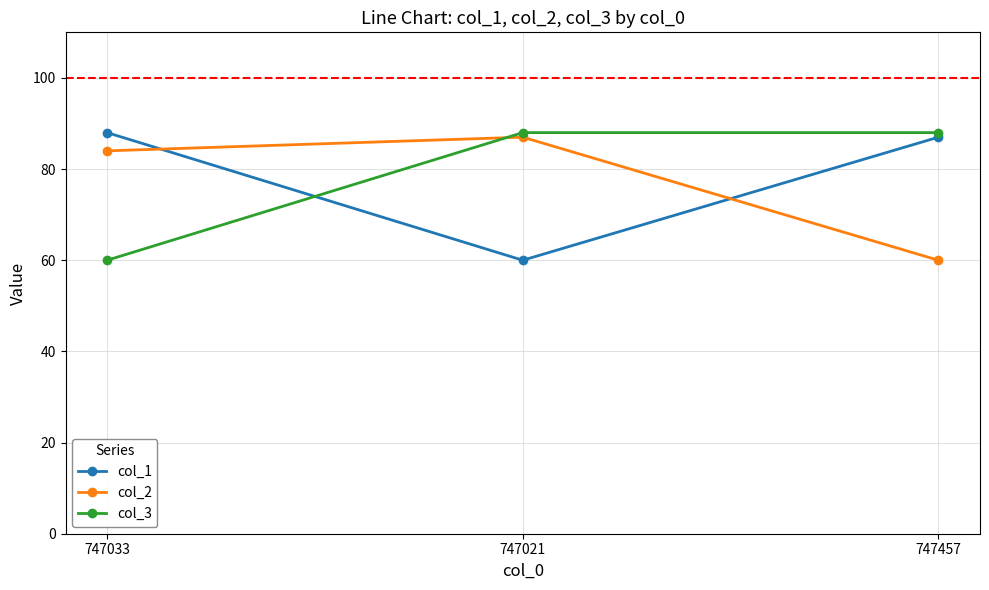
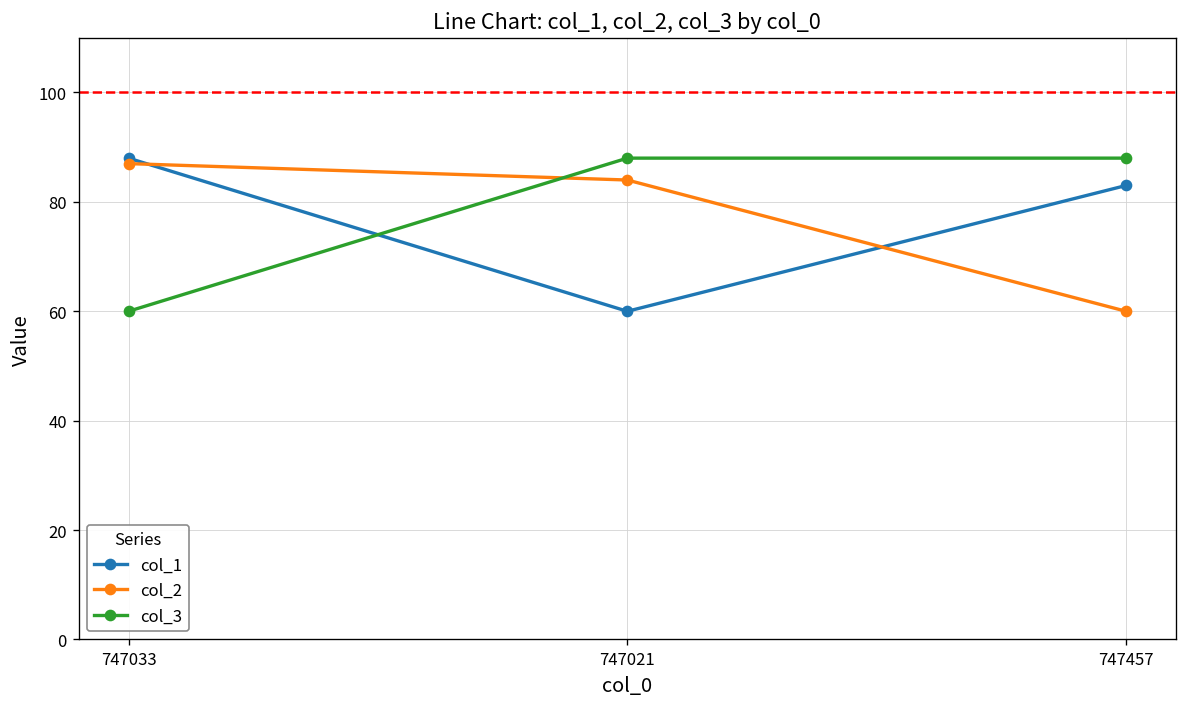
col_2, 747033: 84 -> 87
col_2, 747021: 87 -> 84
col_1, 747457: 87 -> 83
